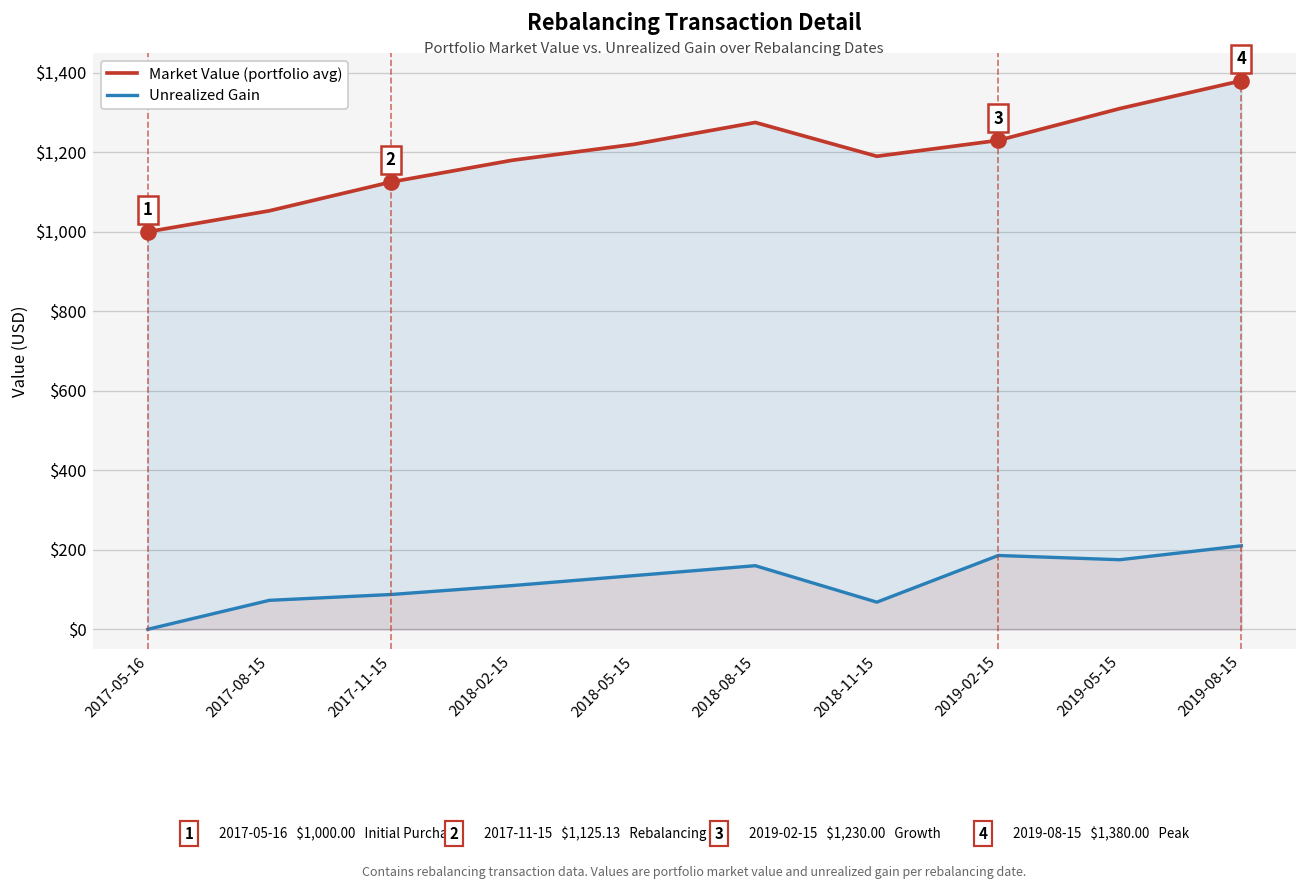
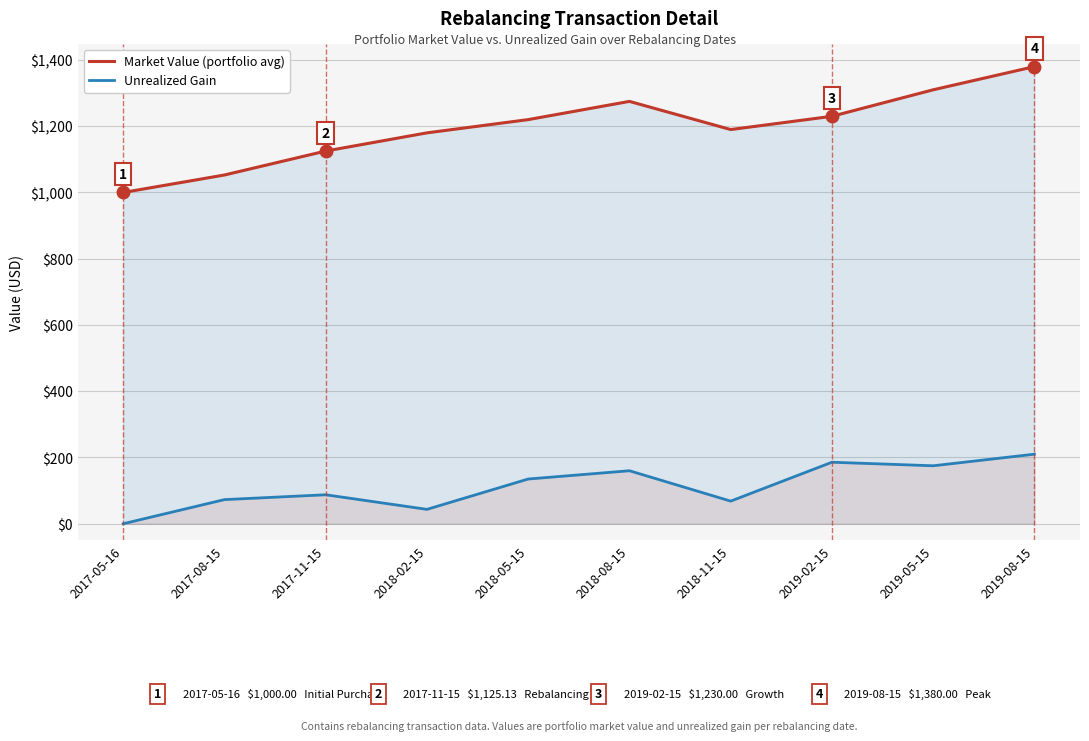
Unrealized Gain, 2018-02-15: $110 -> $40
